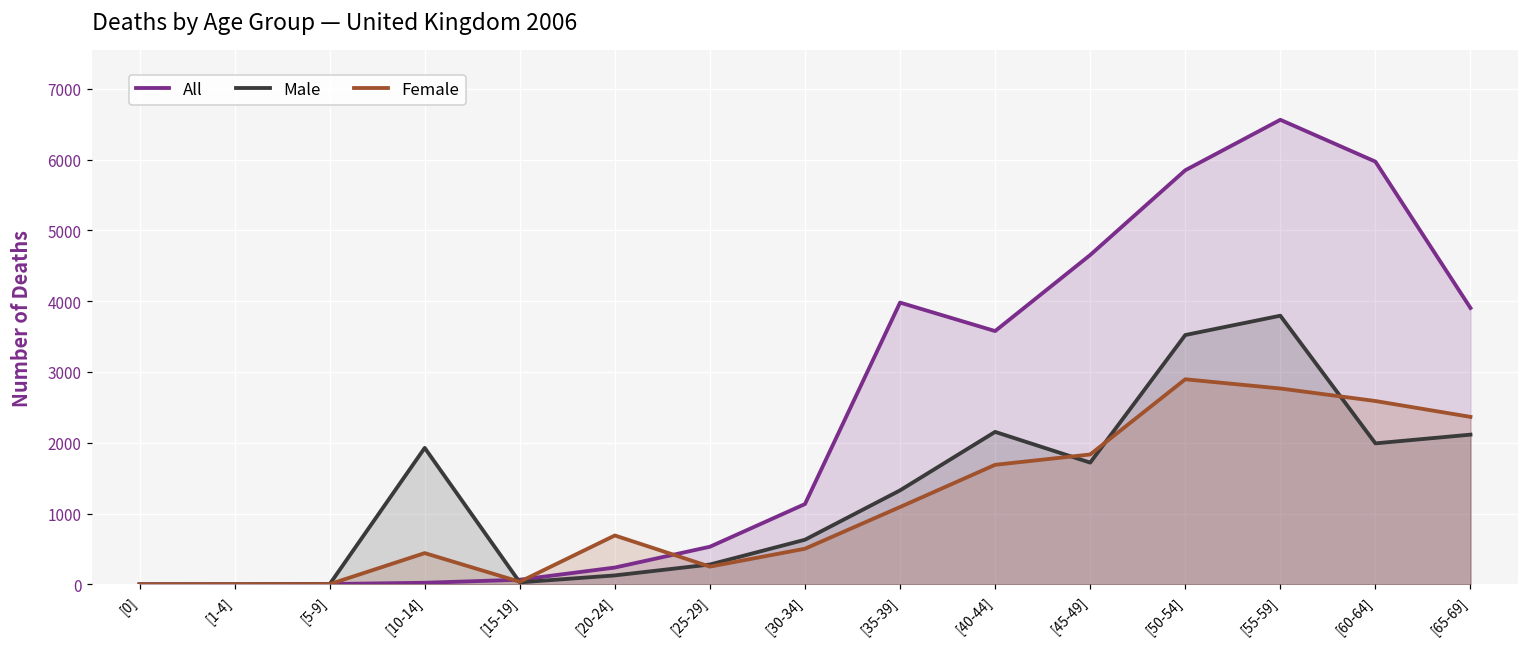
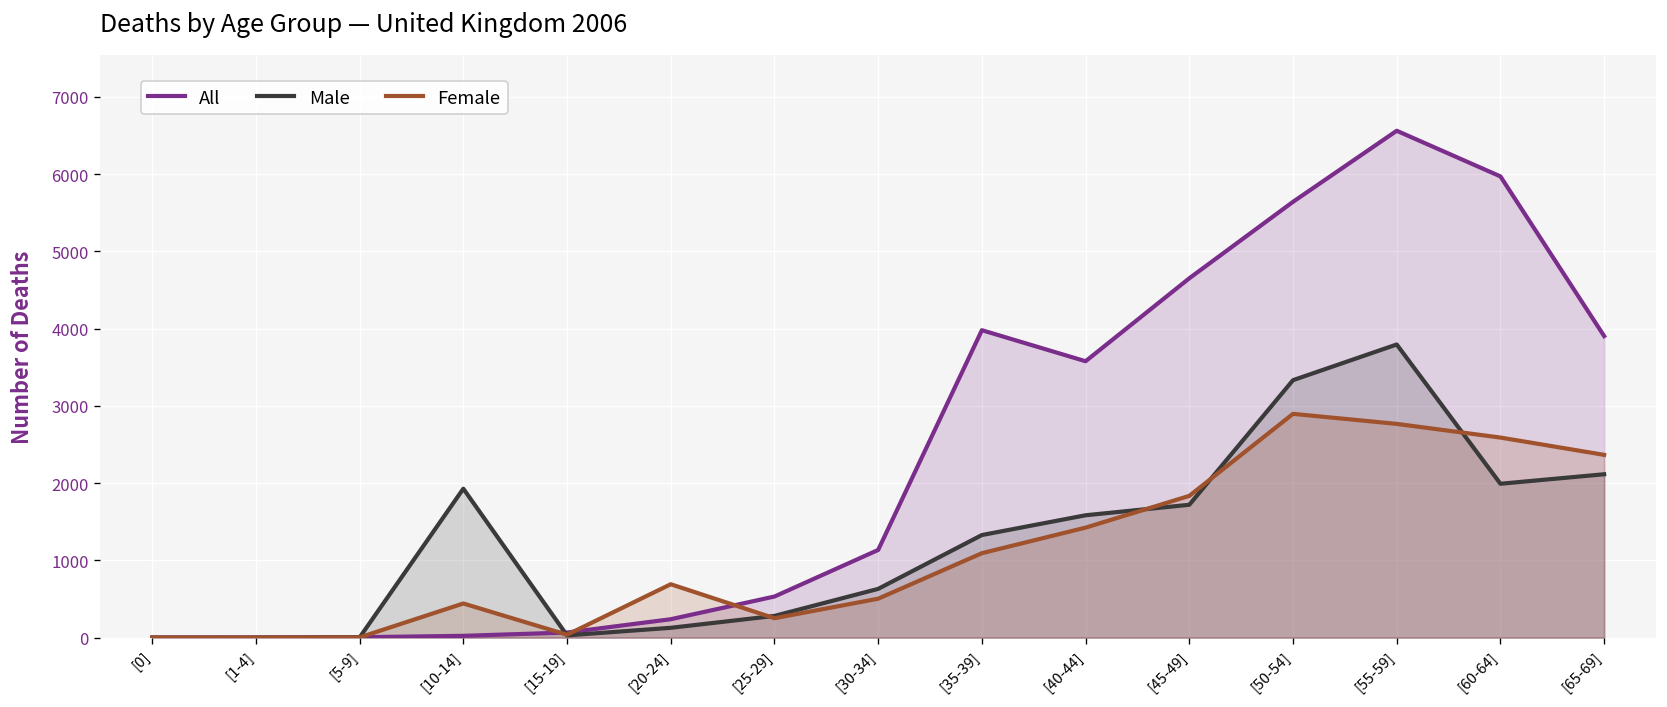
Male, [40-44]: 2200 -> 1600
Female, [40-44]: 1700 -> 1400
All, [50-54]: 5800 -> 5600
Male, [50-54]: 3500 -> 3300
